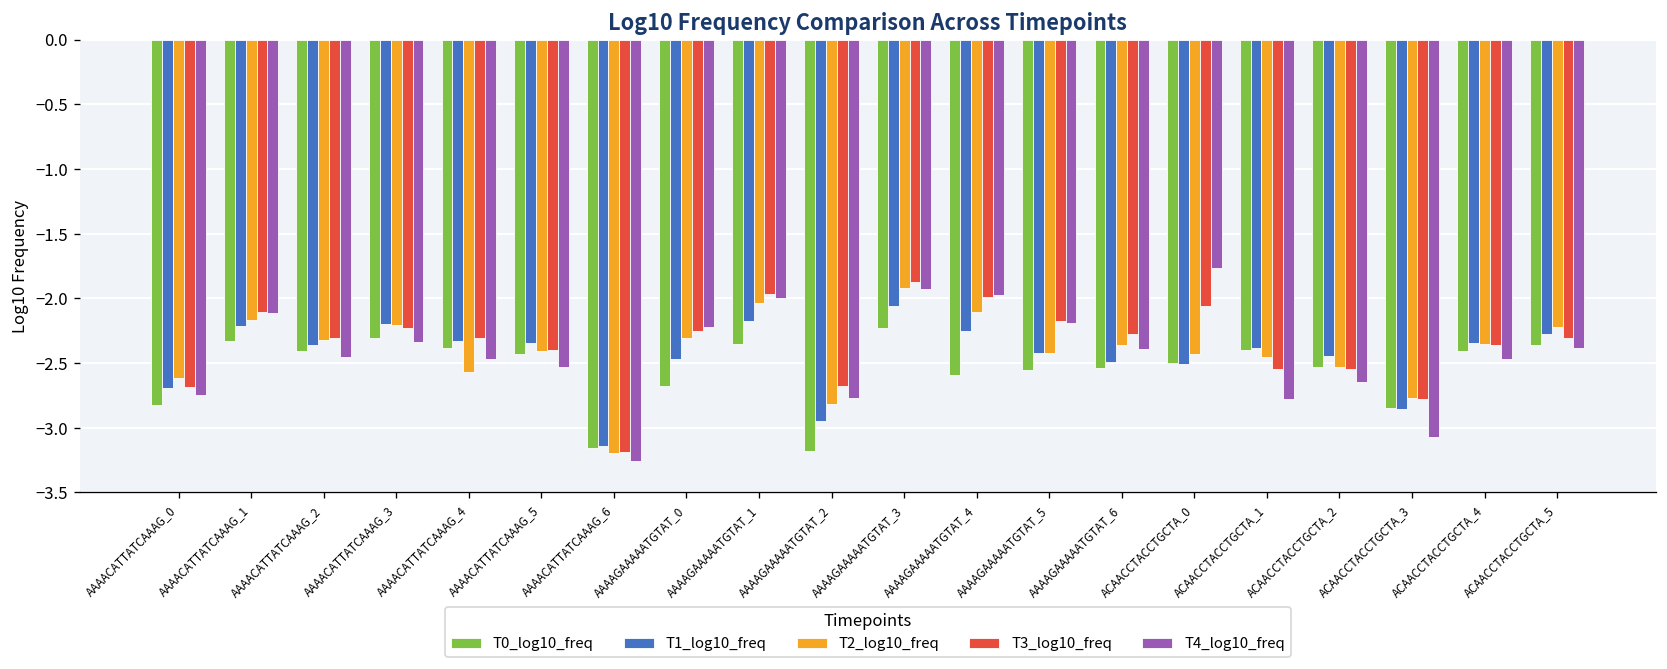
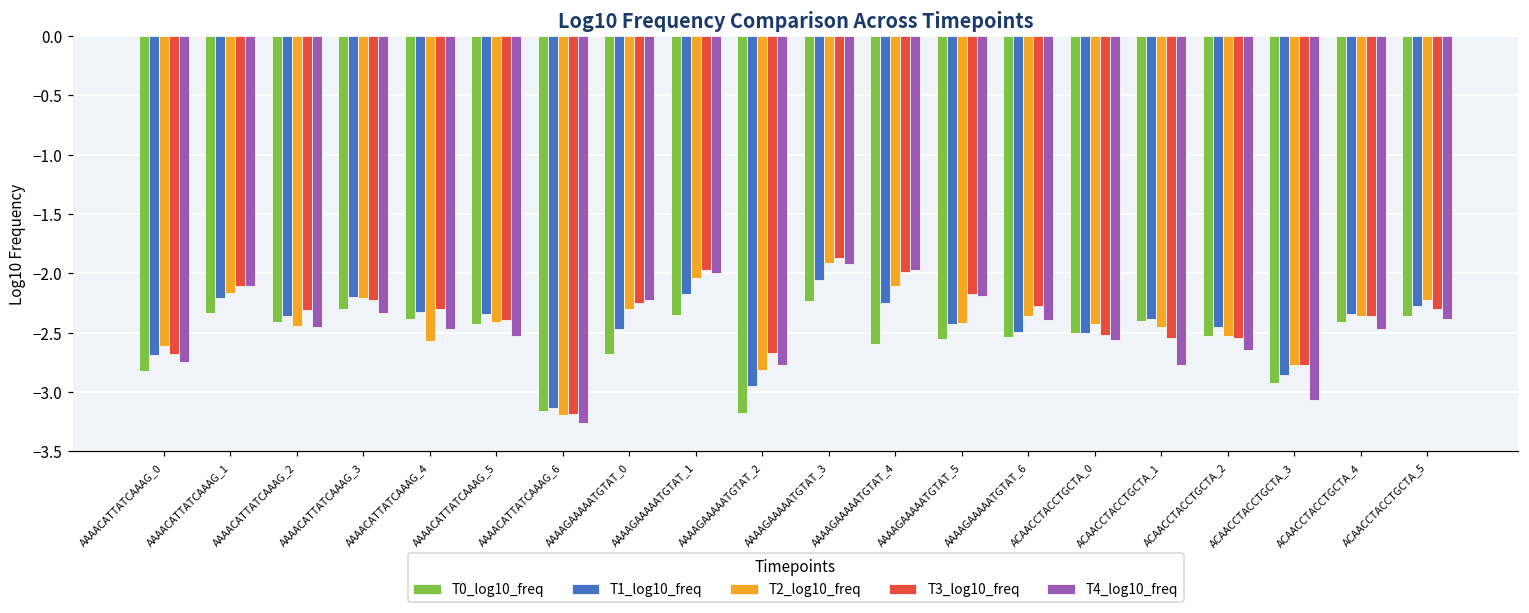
T2_log10_freq, AAAACATTATCAAAG_2: -2.32 -> -2.45
T3_log10_freq, ACAACCTACCTGCTA_0: -2.06 -> -2.52
T4_log10_freq, ACAACCTACCTGCTA_0: -1.77 -> -2.56
T0_log10_freq, ACAACCTACCTGCTA_3: -2.85 -> -2.92
